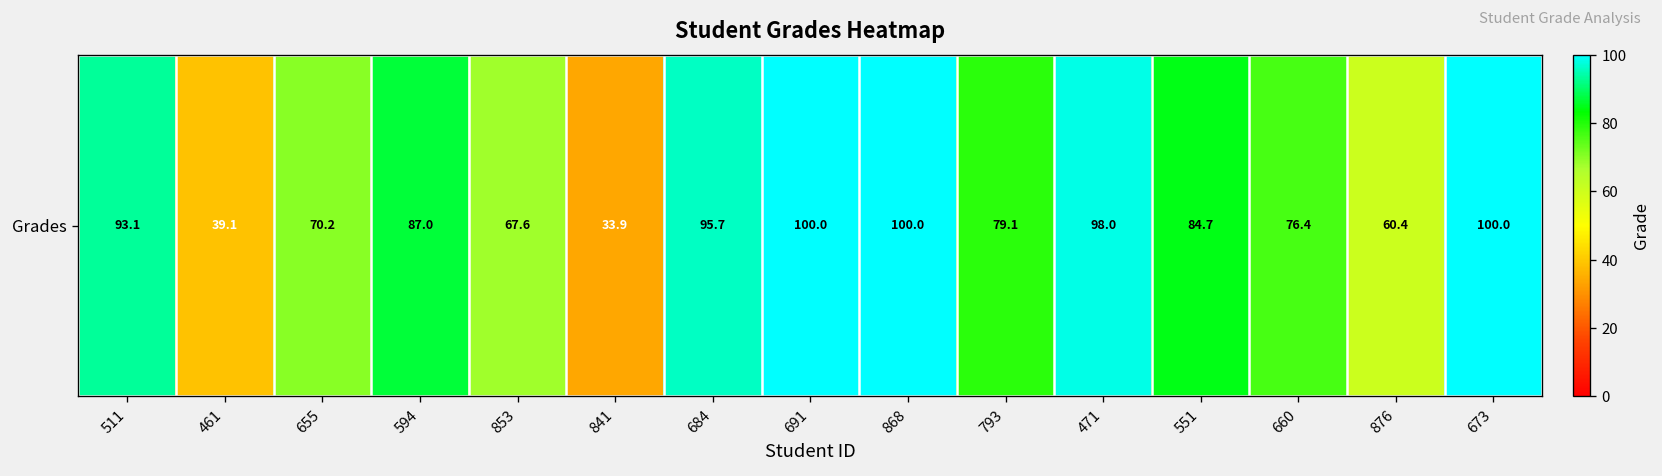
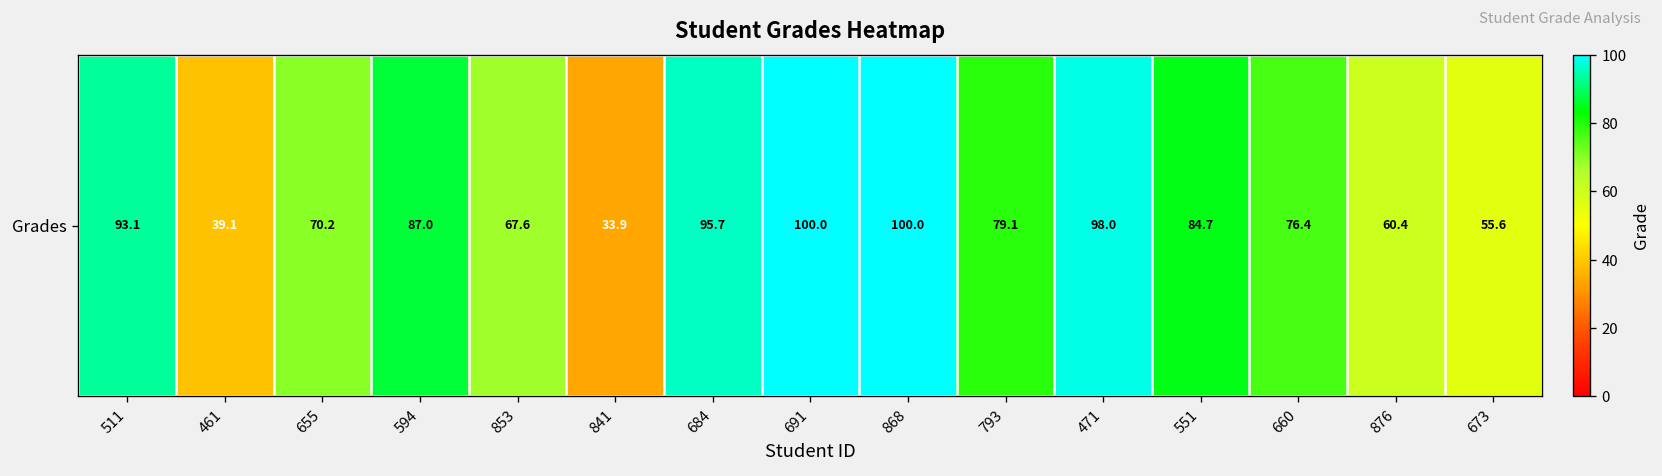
Grades, 673: 100.0 -> 55.6
